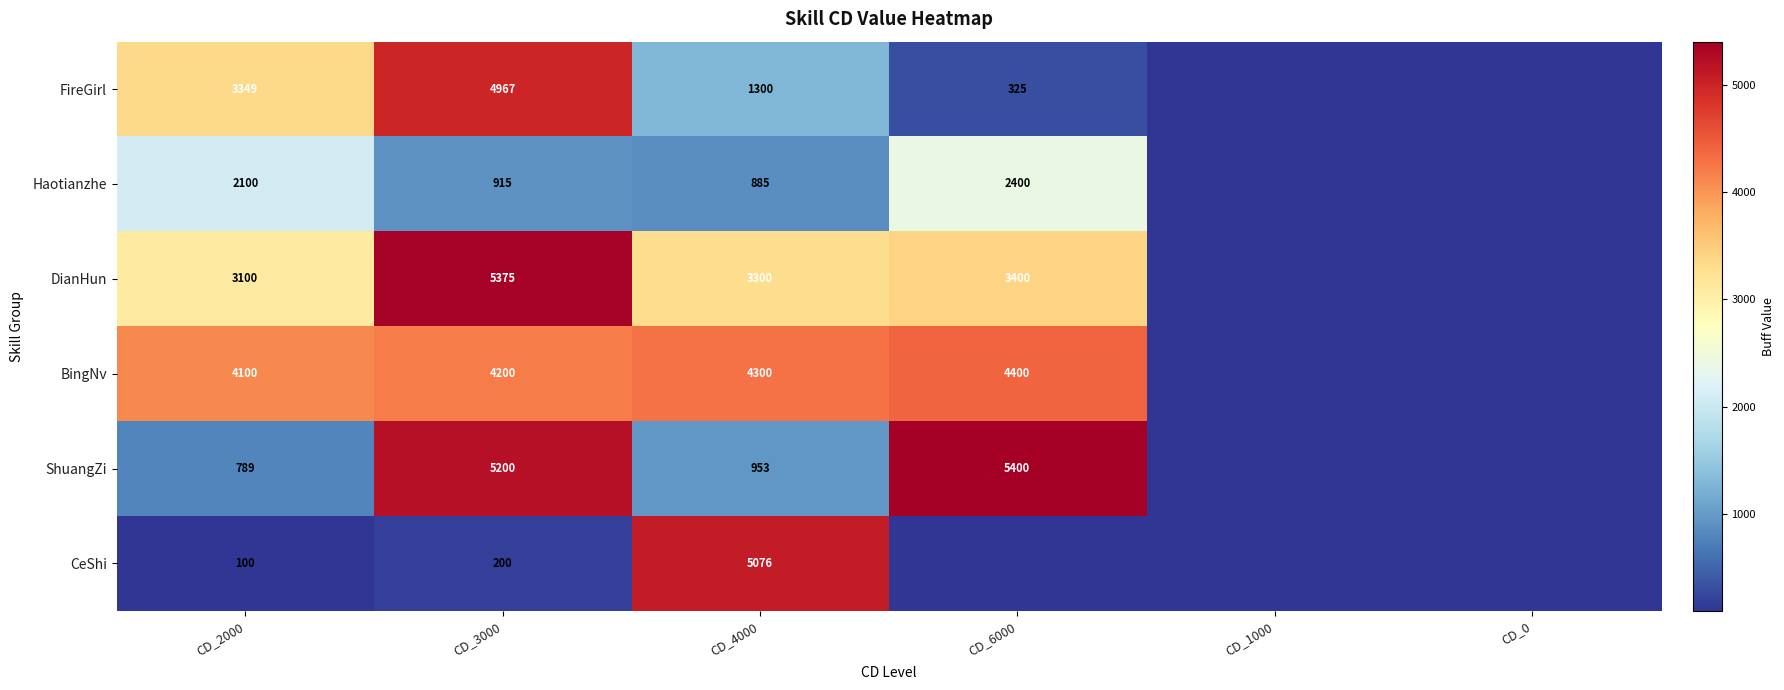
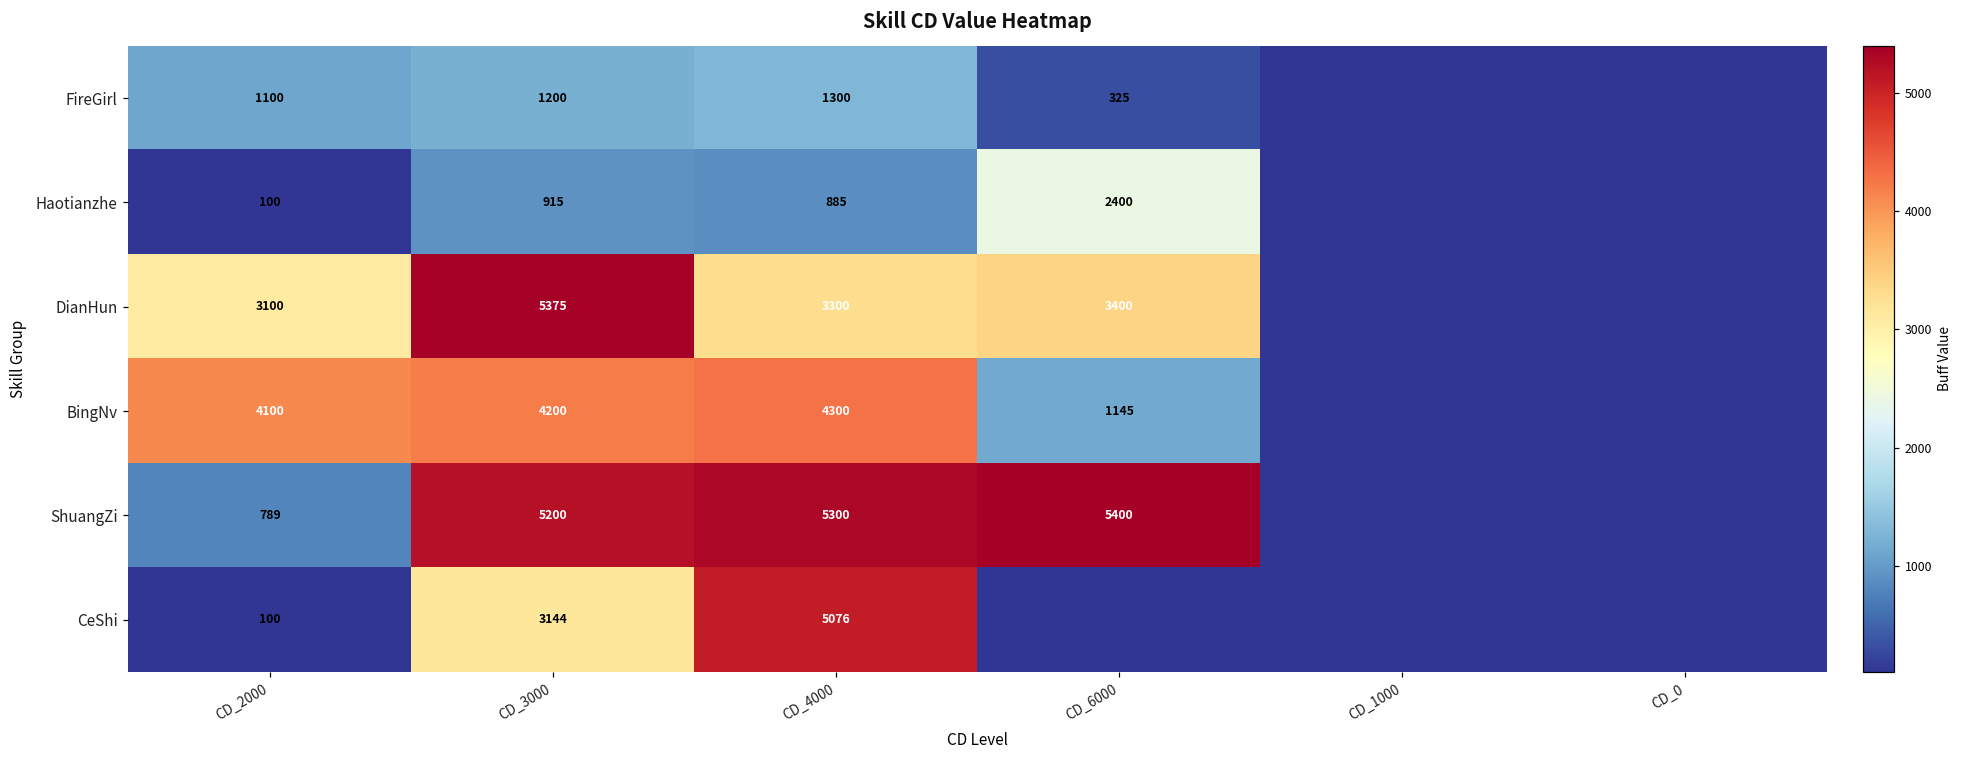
FireGirl, CD_2000: 3349 -> 1100
FireGirl, CD_3000: 4967 -> 1200
Haotianzhe, CD_2000: 2100 -> 100
BingNv, CD_6000: 4400 -> 1145
ShuangZi, CD_4000: 953 -> 5300
CeShi, CD_3000: 200 -> 3144
